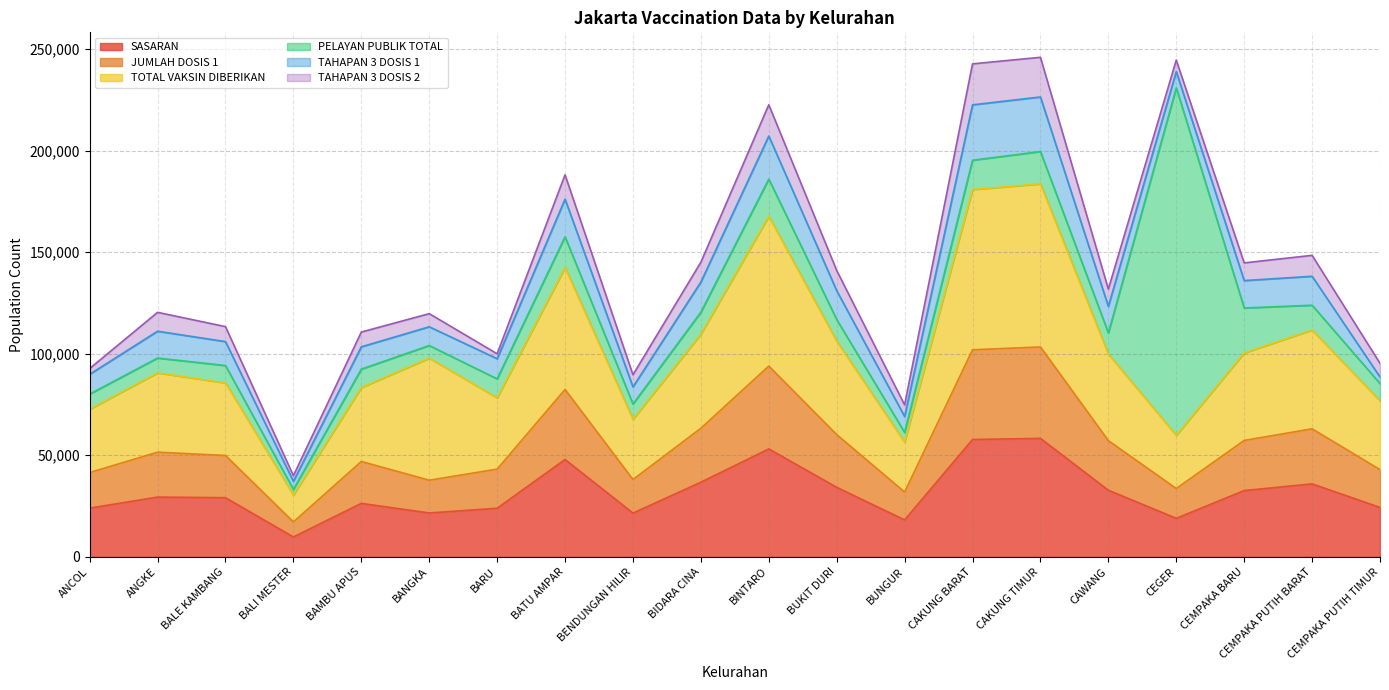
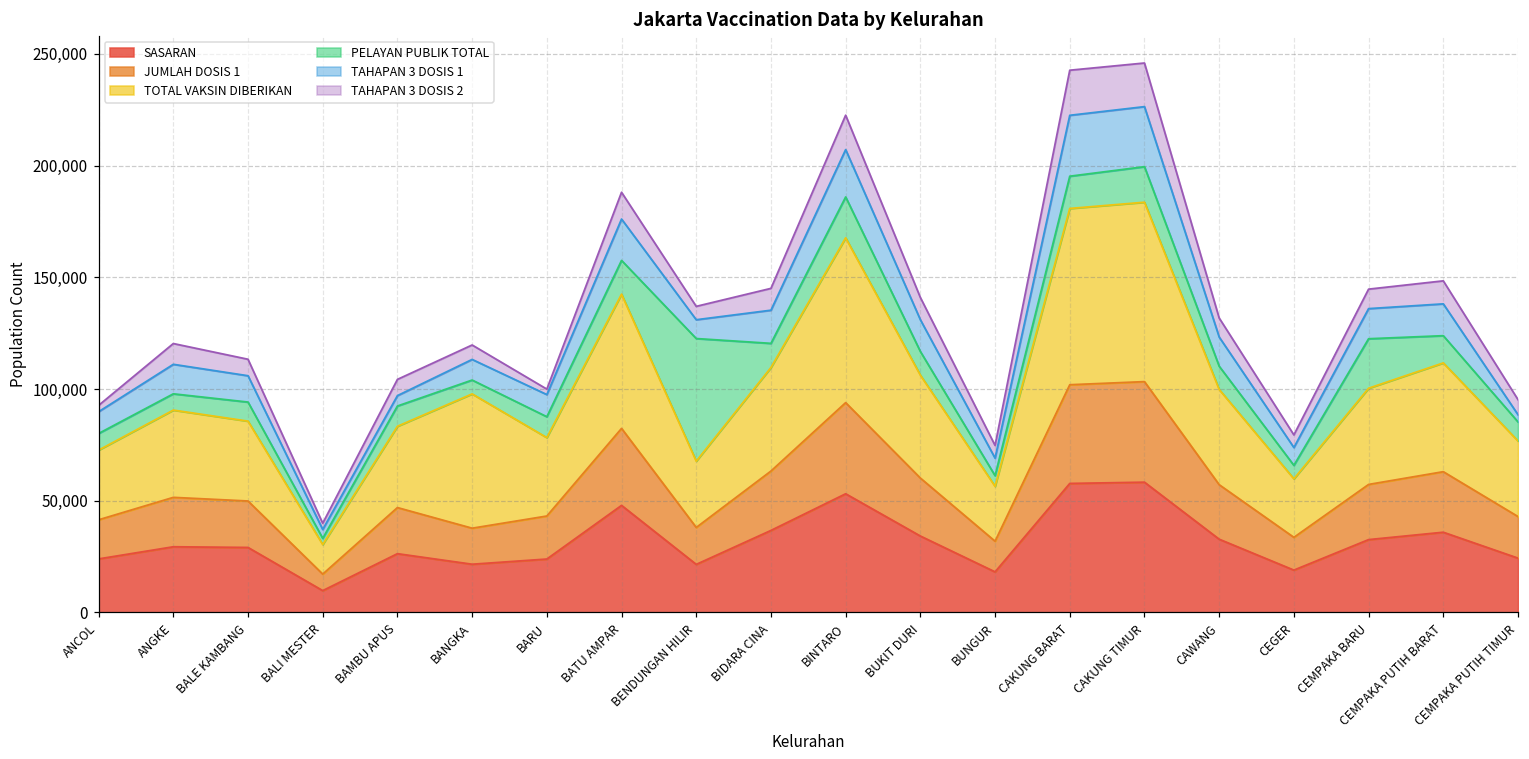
TAHAPAN 3 DOSIS 1, BAMBU APUS: 11,000 -> 5,000
PELAYAN PUBLIK TOTAL, BENDUNGAN HILIR: 7,000 -> 55,000
PELAYAN PUBLIK TOTAL, CEGER: 171,000 -> 6,000
